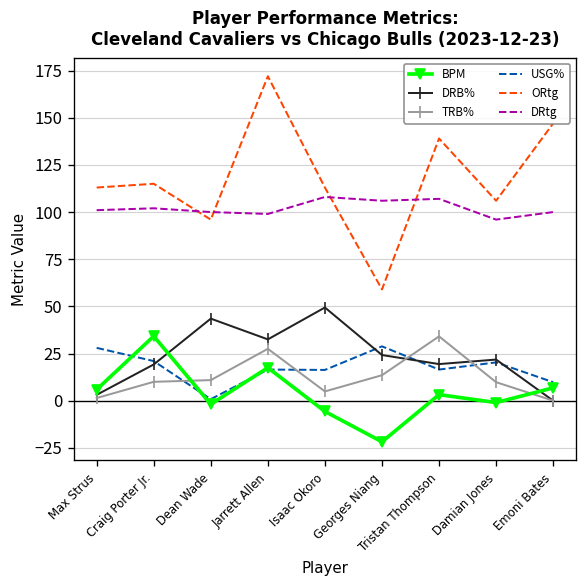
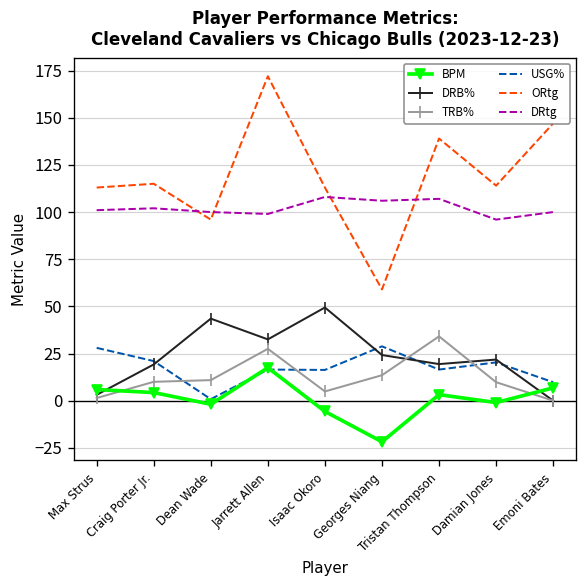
BPM, Craig Porter Jr.: 34 -> 4
ORtg, Damian Jones: 106 -> 114
